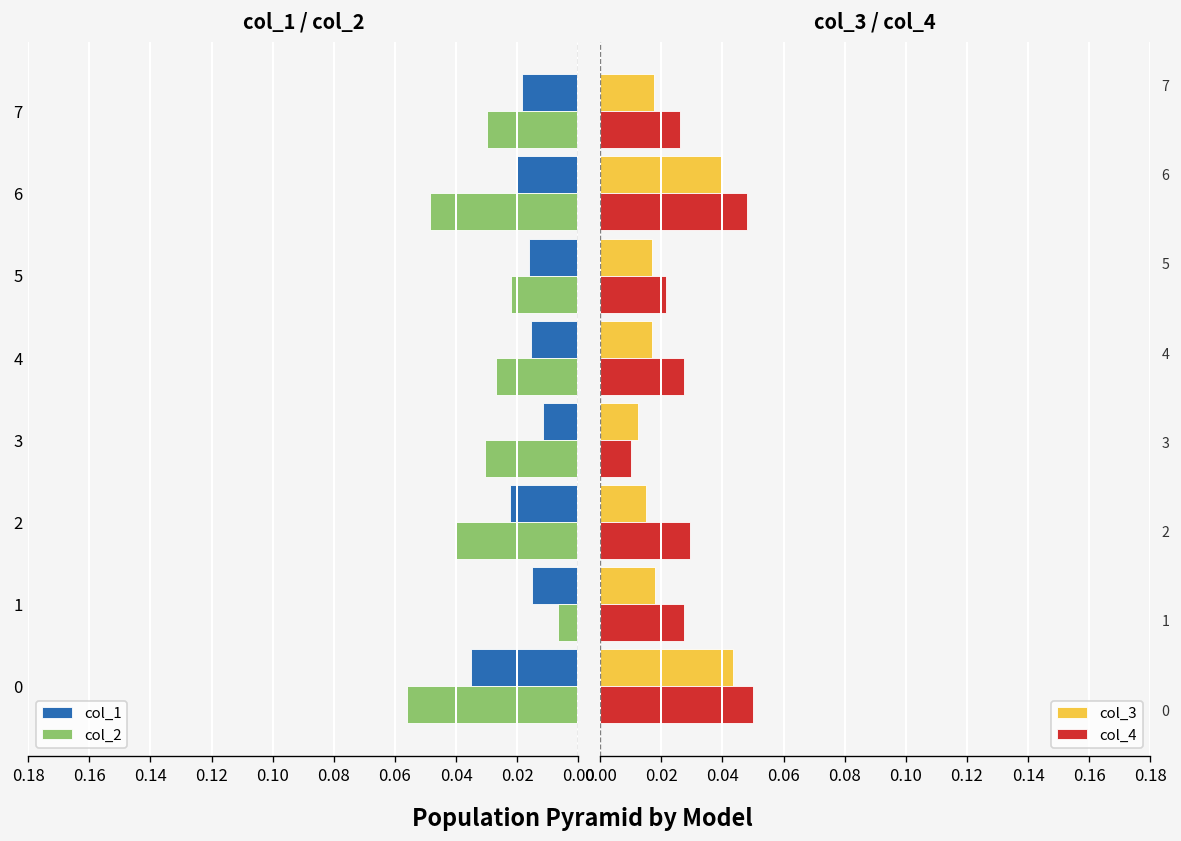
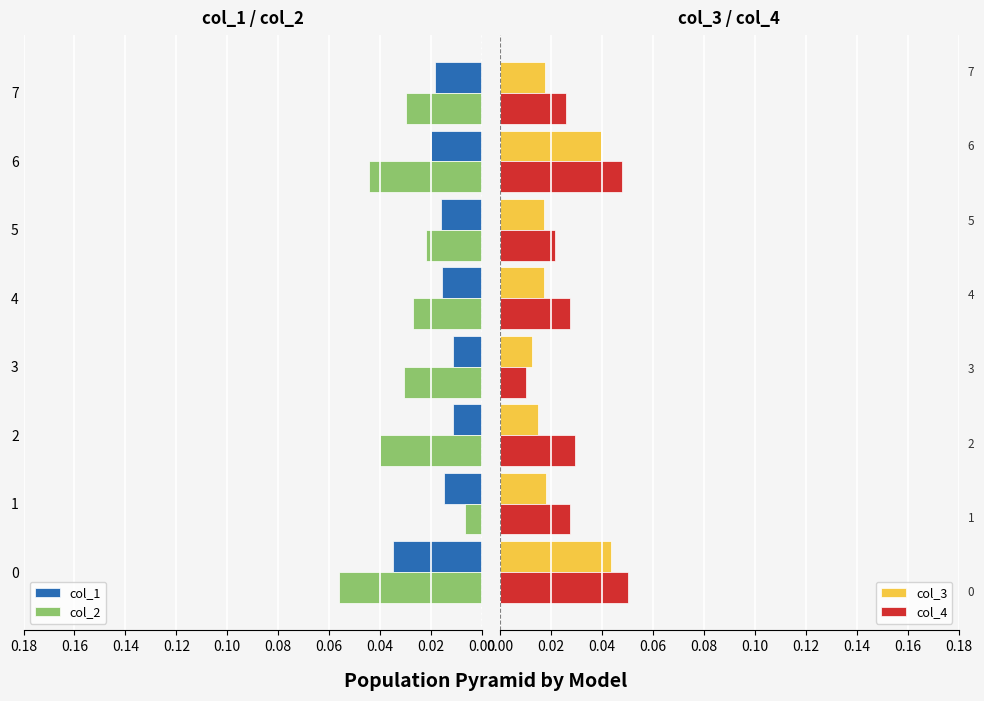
col_1 / col_2, col_2, 6: 0.049 -> 0.045
col_1 / col_2, col_1, 2: 0.023 -> 0.011
